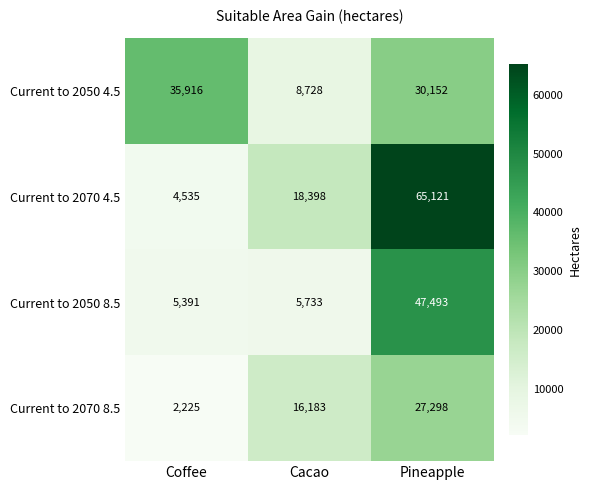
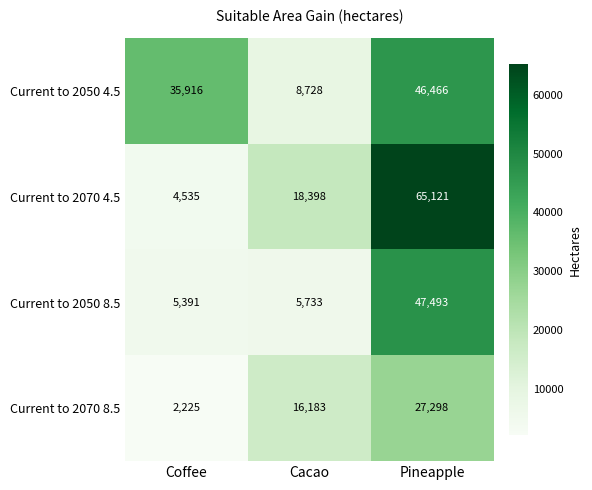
Current to 2050 4.5, Pineapple: 30,152 -> 46,466
